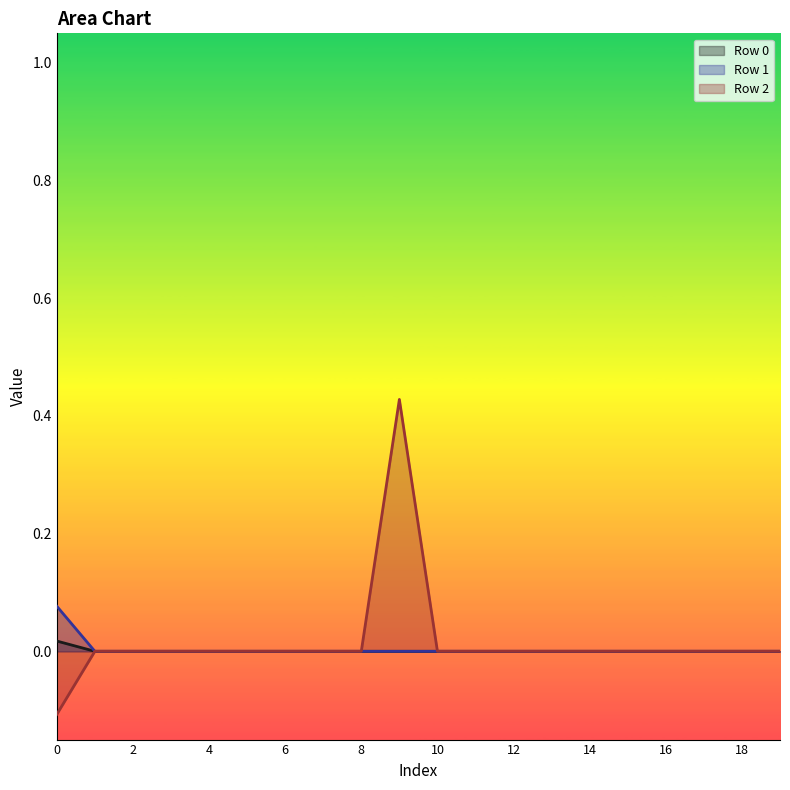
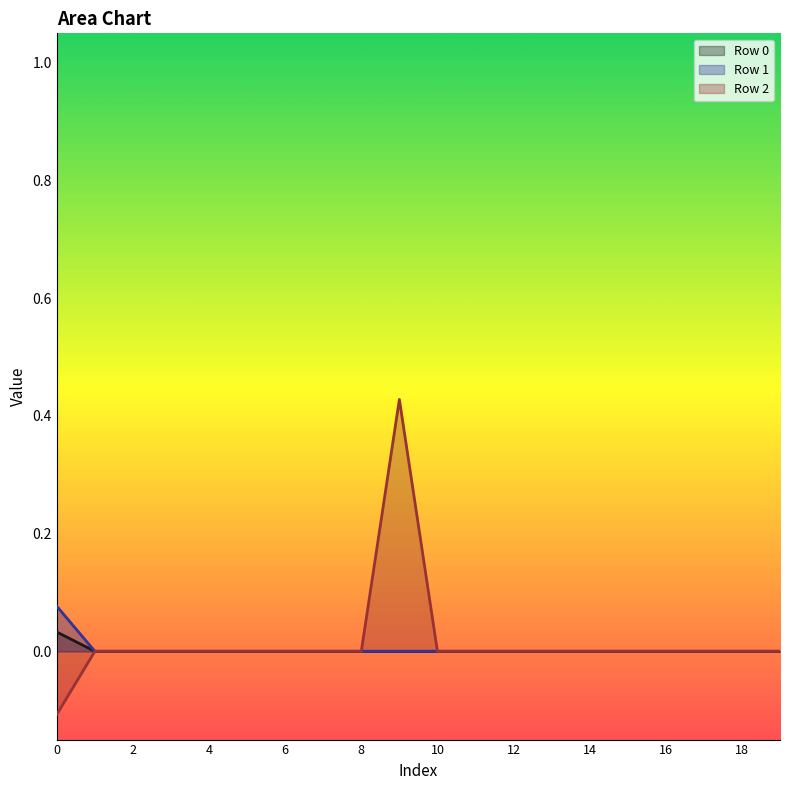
Row 0, 0: 0.02 -> 0.03
